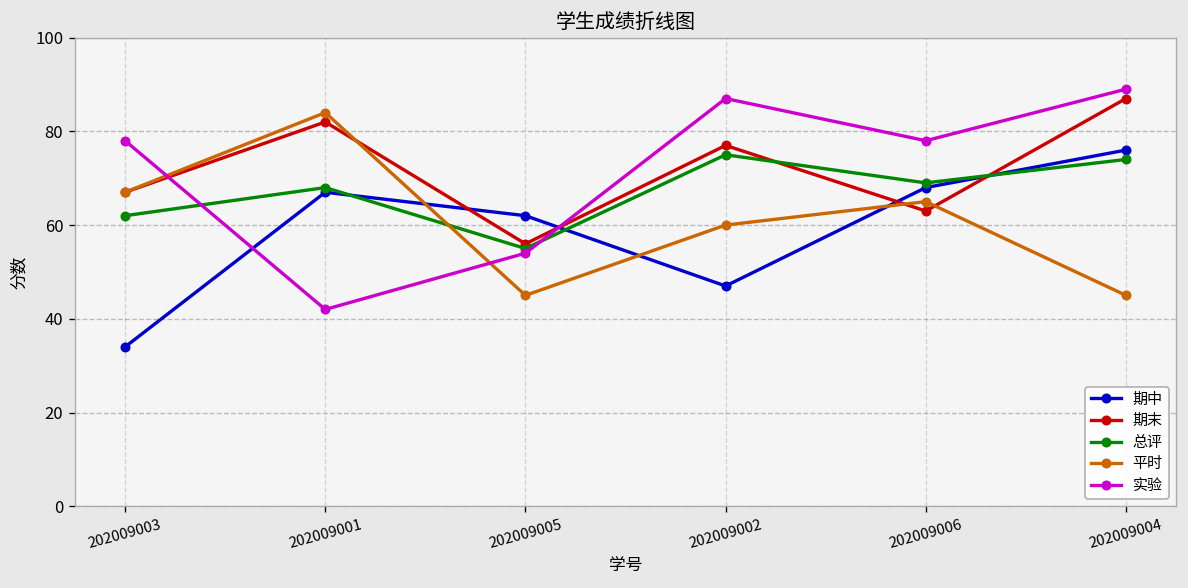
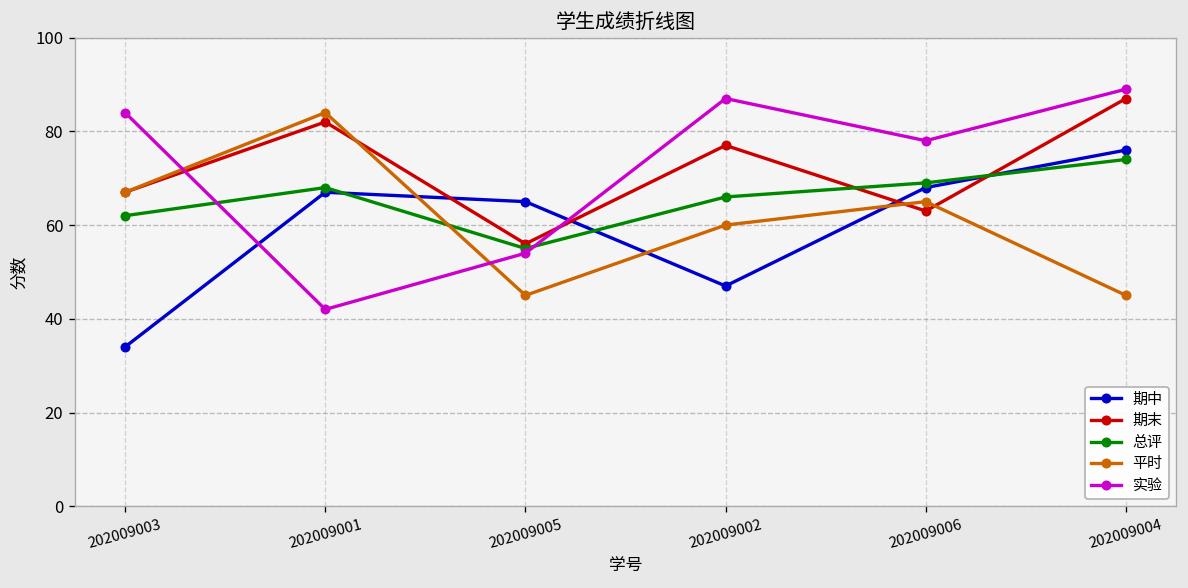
实验, 202009003: 78 -> 84
期中, 202009005: 62 -> 65
总评, 202009002: 75 -> 66
